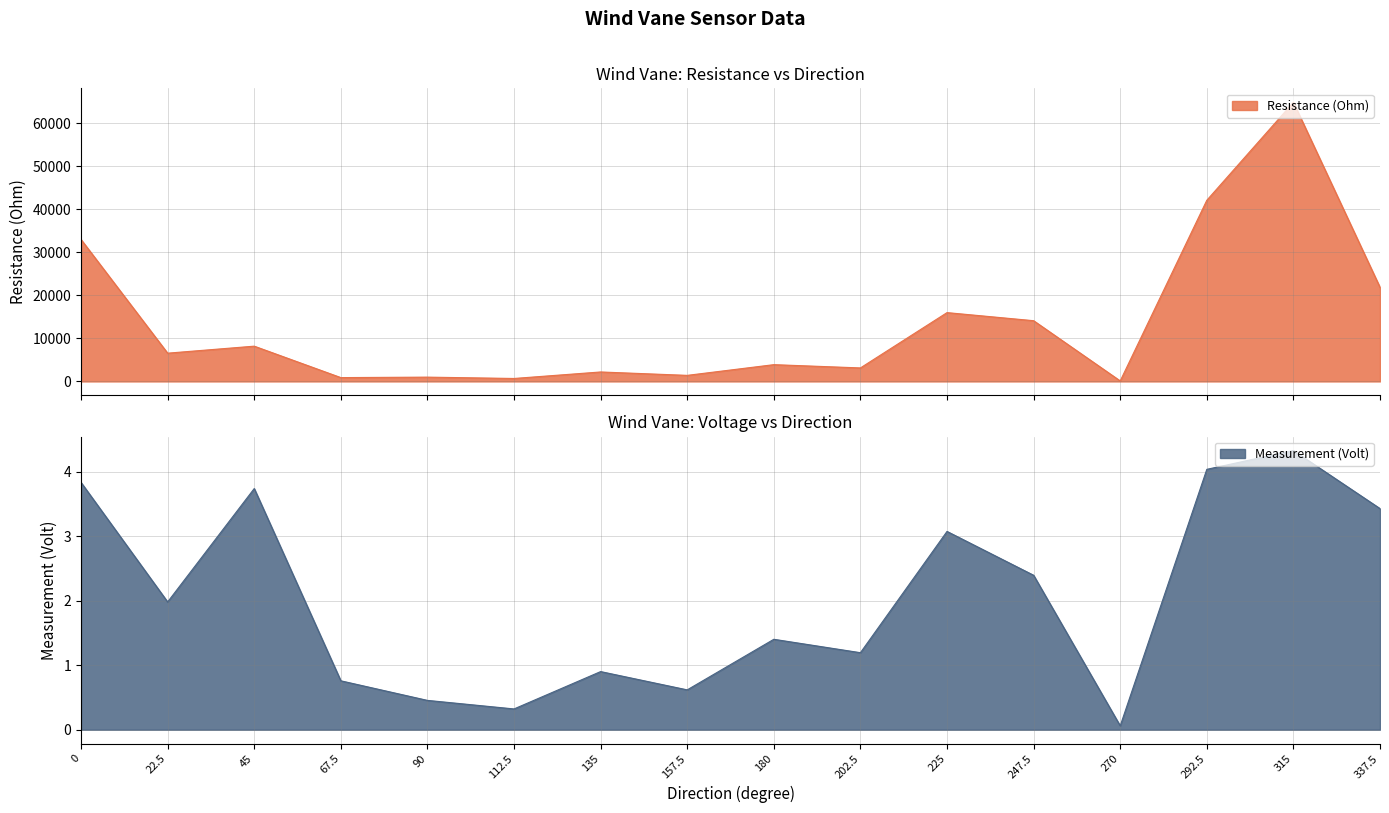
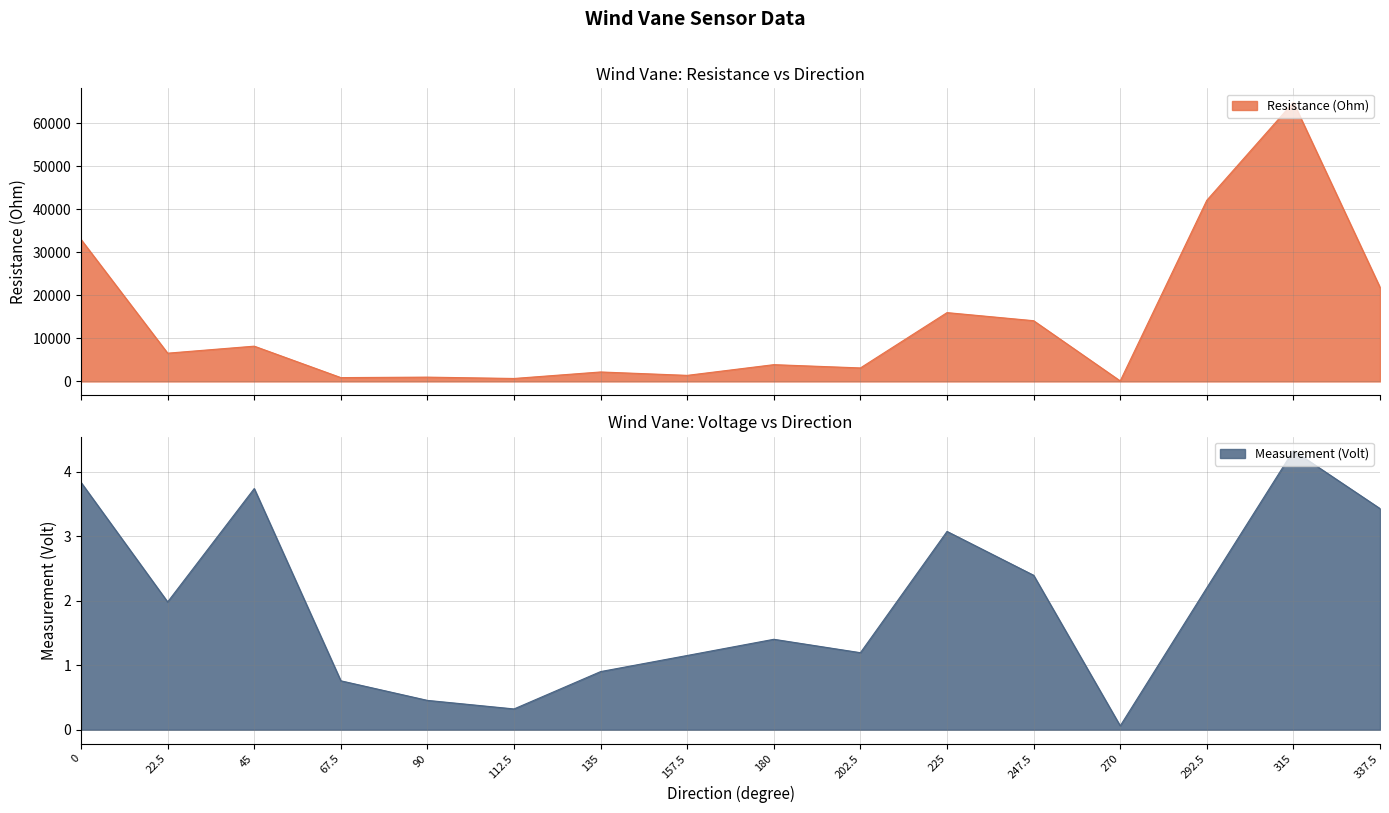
Wind Vane: Voltage vs Direction, 157.5: 0.6 -> 1.2
Wind Vane: Voltage vs Direction, 292.5: 4.0 -> 2.2
